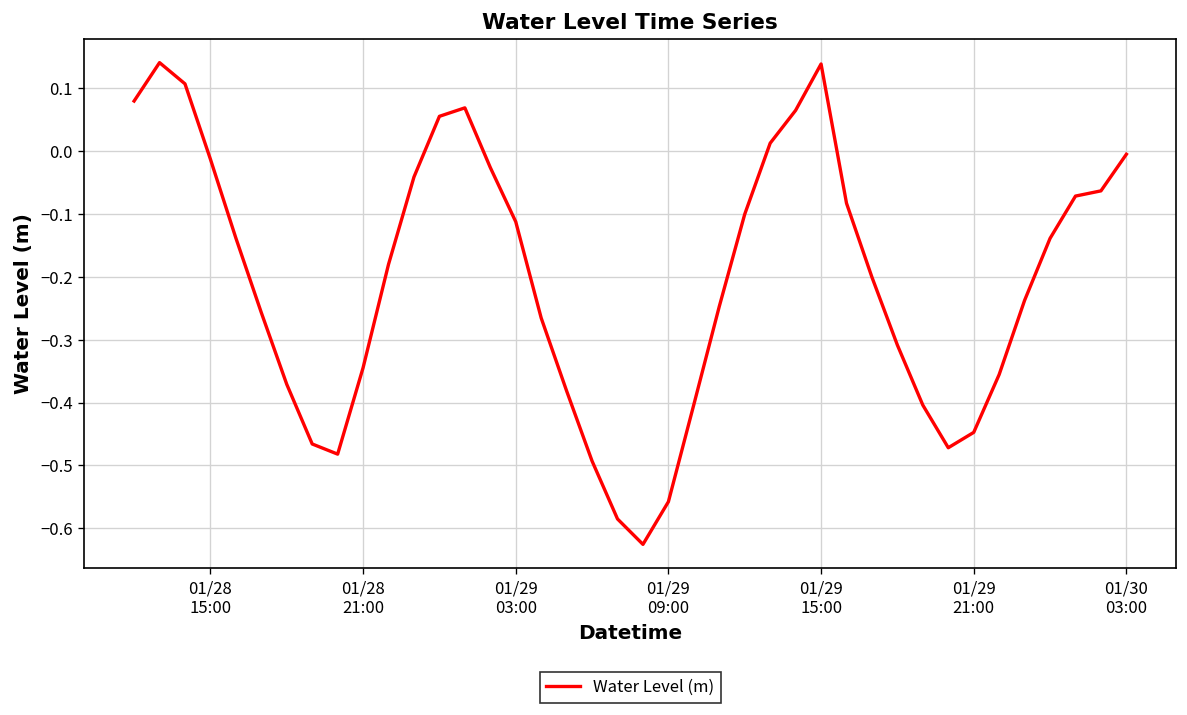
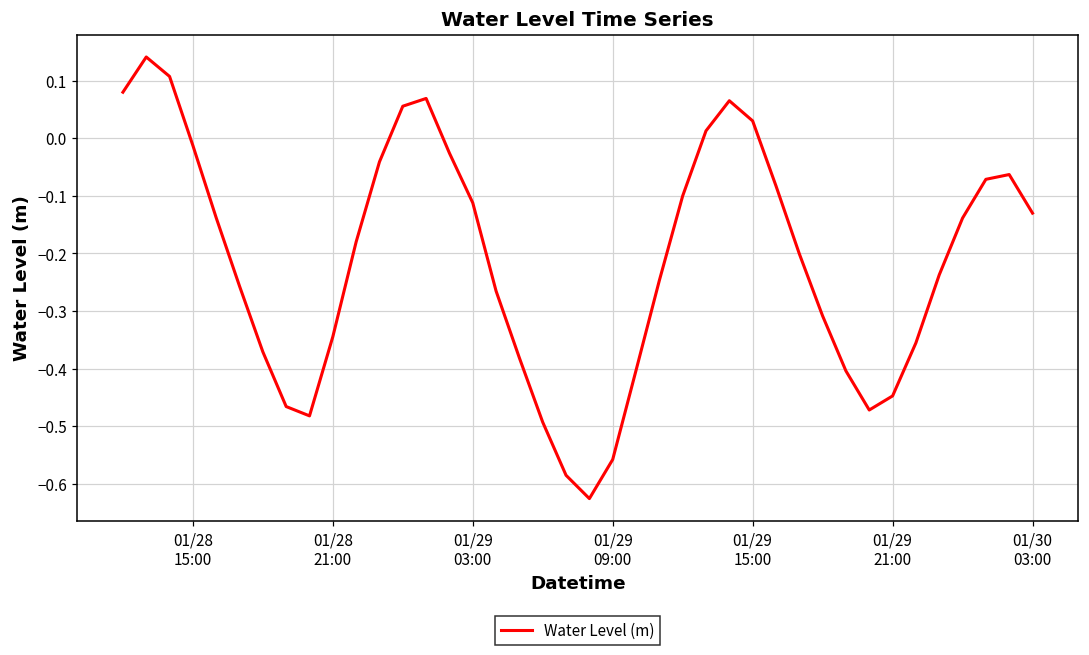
01/29 15:00: 0.14 -> 0.03
01/30 03:00: 0.00 -> -0.13
